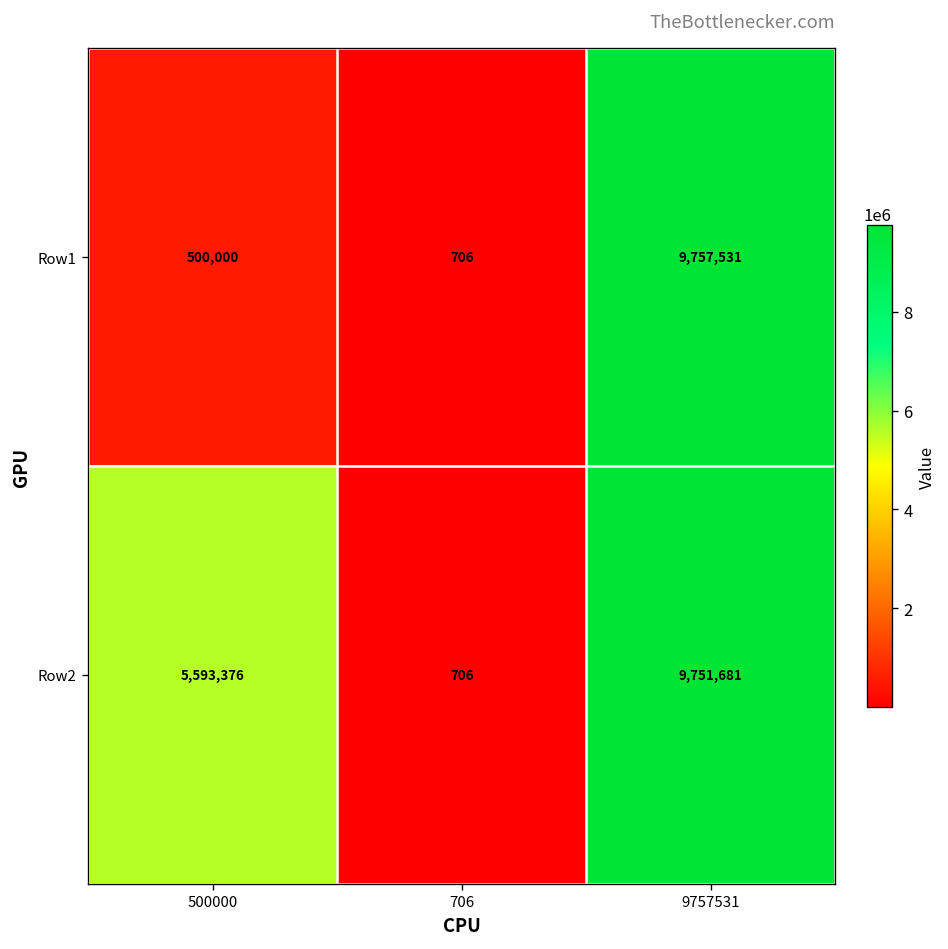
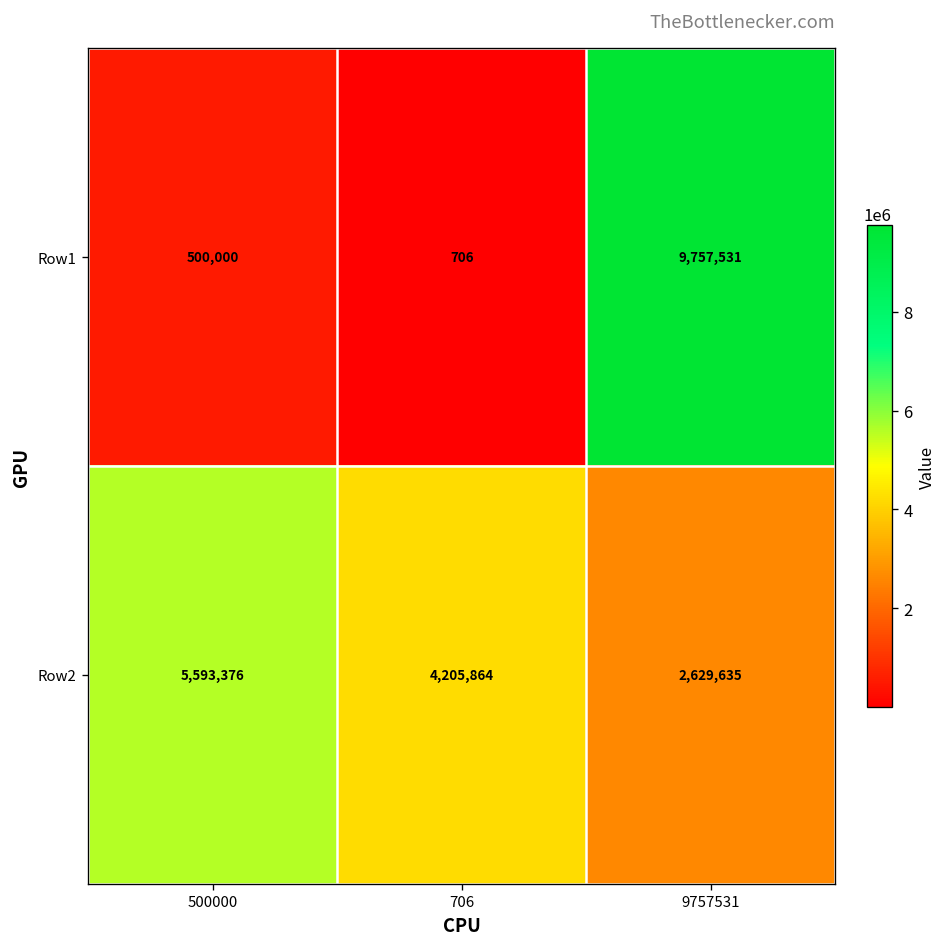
Row2, 706: 706 -> 4,205,864
Row2, 9757531: 9,751,681 -> 2,629,635
